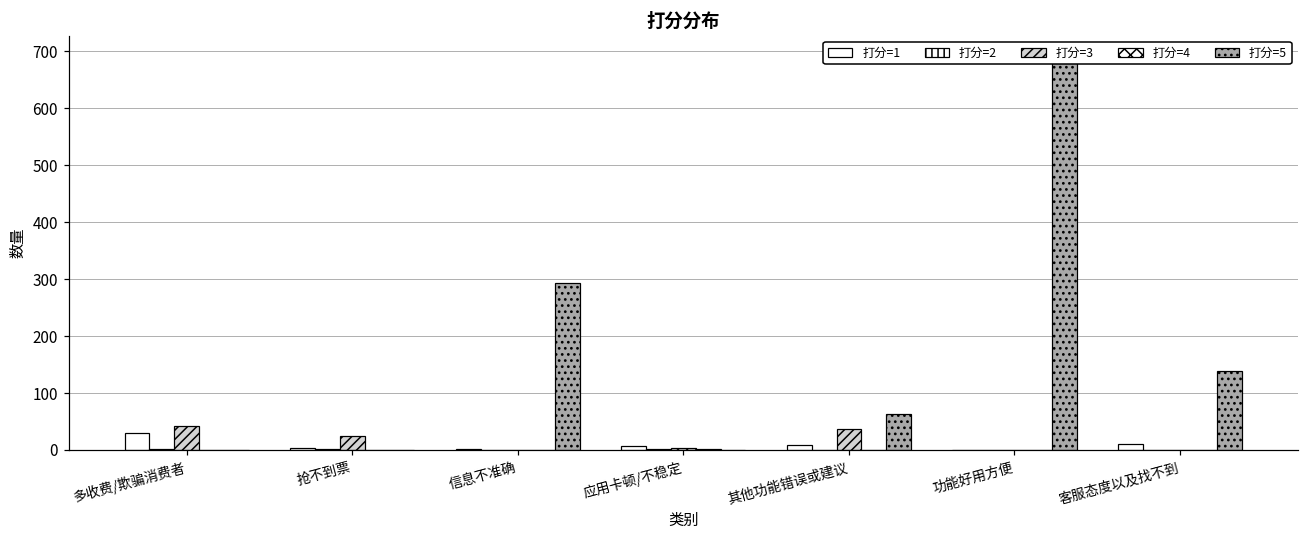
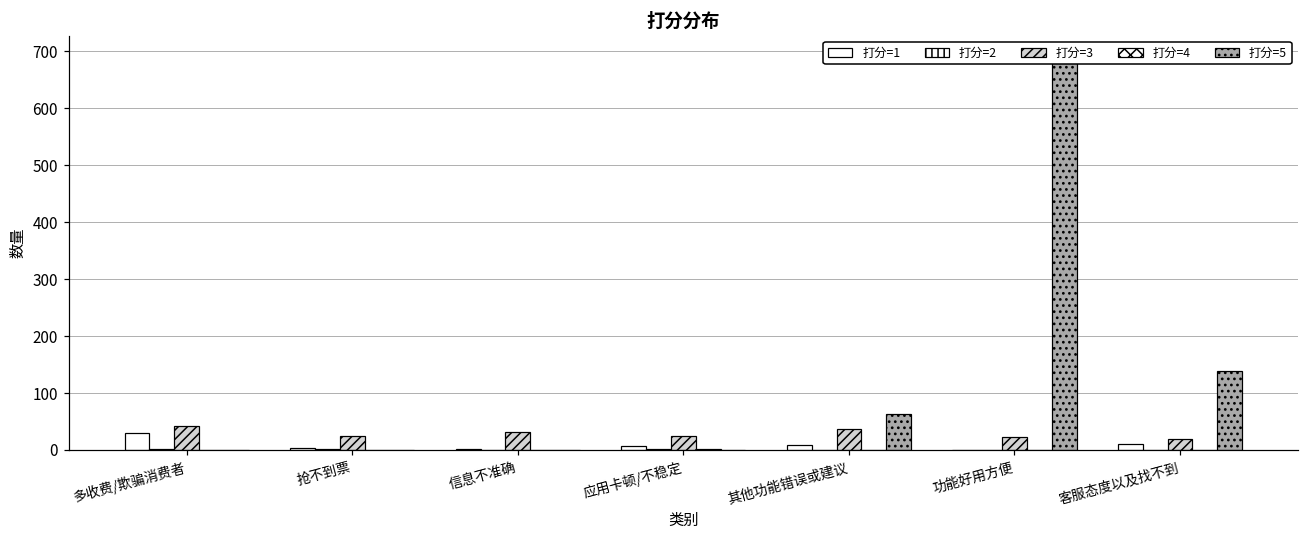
打分=3, 信息不准确: 0 -> 30
打分=5, 信息不准确: 290 -> 0
打分=3, 应用卡顿/不稳定: 0 -> 30
打分=3, 功能好用方便: 0 -> 20
打分=3, 客服态度以及找不到: 0 -> 20
